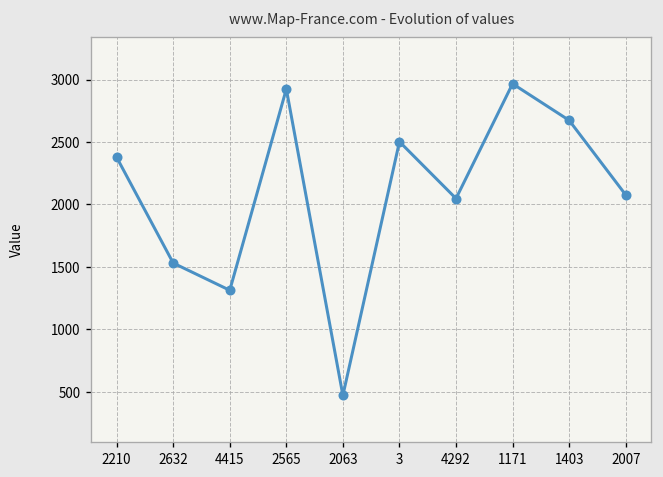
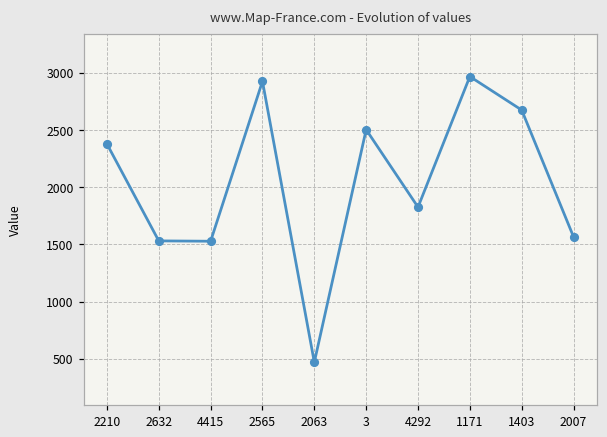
4415: 1310 -> 1530
4292: 2050 -> 1830
2007: 2080 -> 1570
